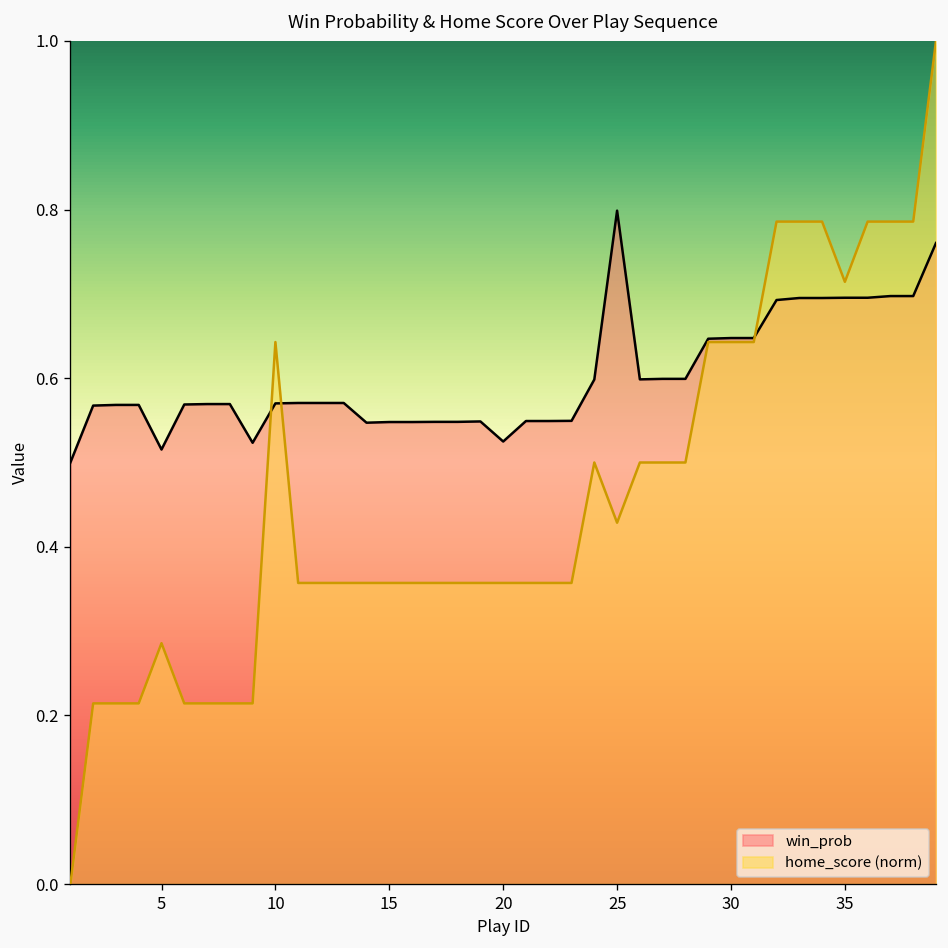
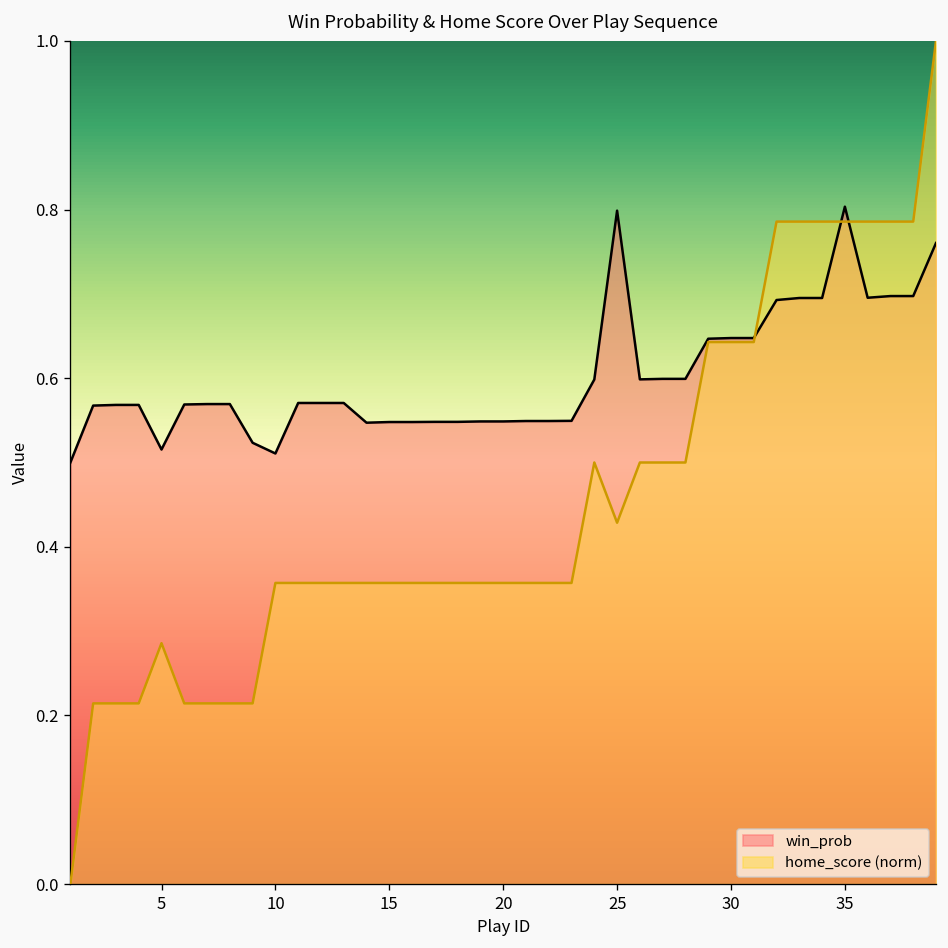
win_prob, 10: 0.57 -> 0.51
home_score (norm), 10: 0.64 -> 0.36
win_prob, 20: 0.52 -> 0.55
win_prob, 35: 0.70 -> 0.80
home_score (norm), 35: 0.71 -> 0.79
